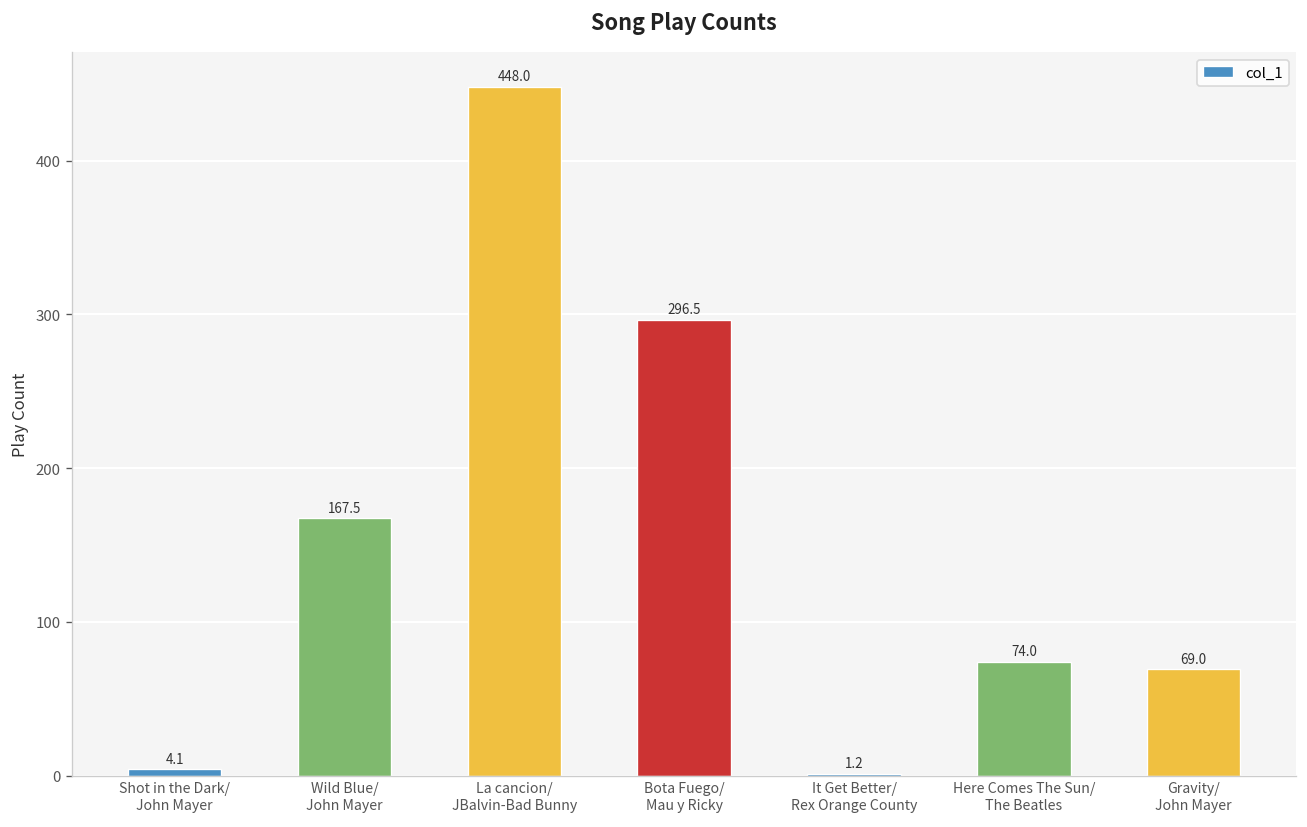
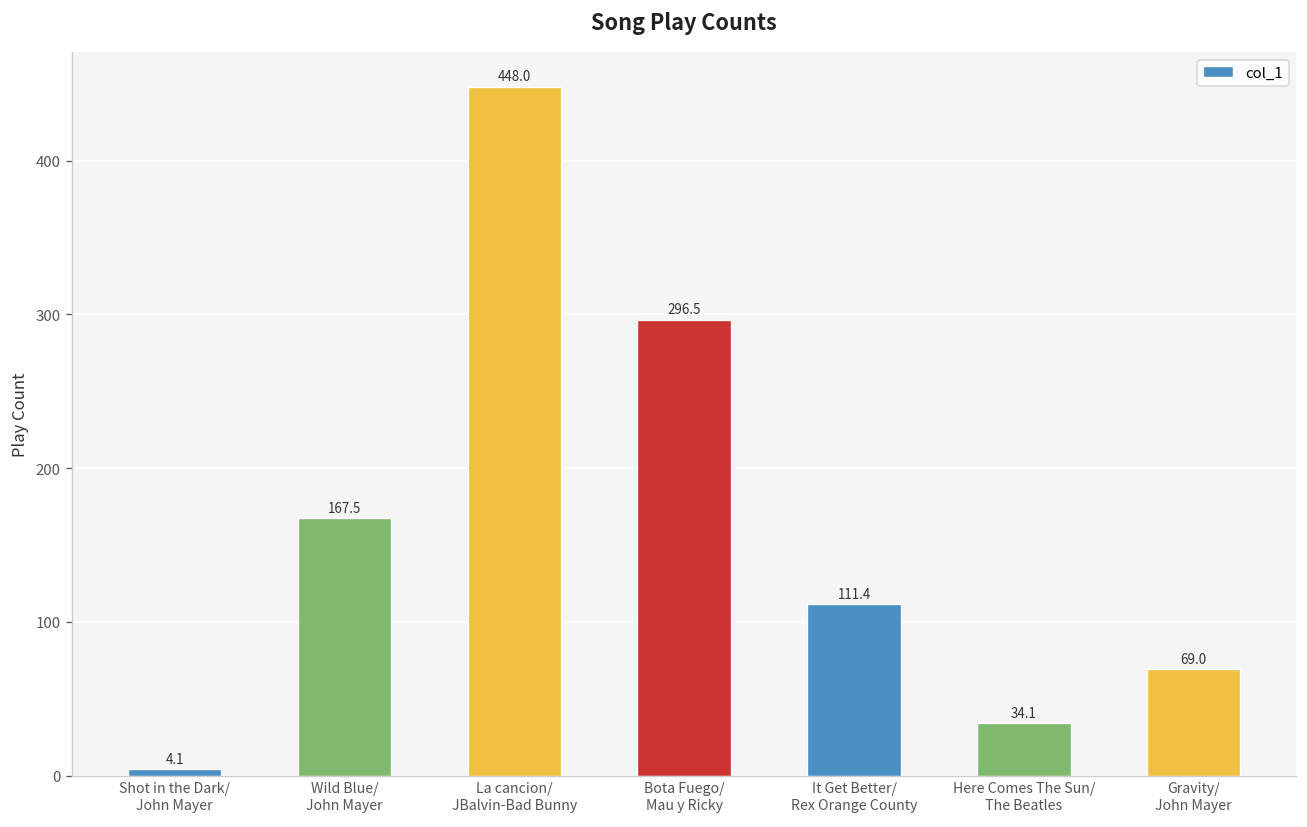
It Get Better/ Rex Orange County: 1.2 -> 111.4
Here Comes The Sun/ The Beatles: 74.0 -> 34.1
